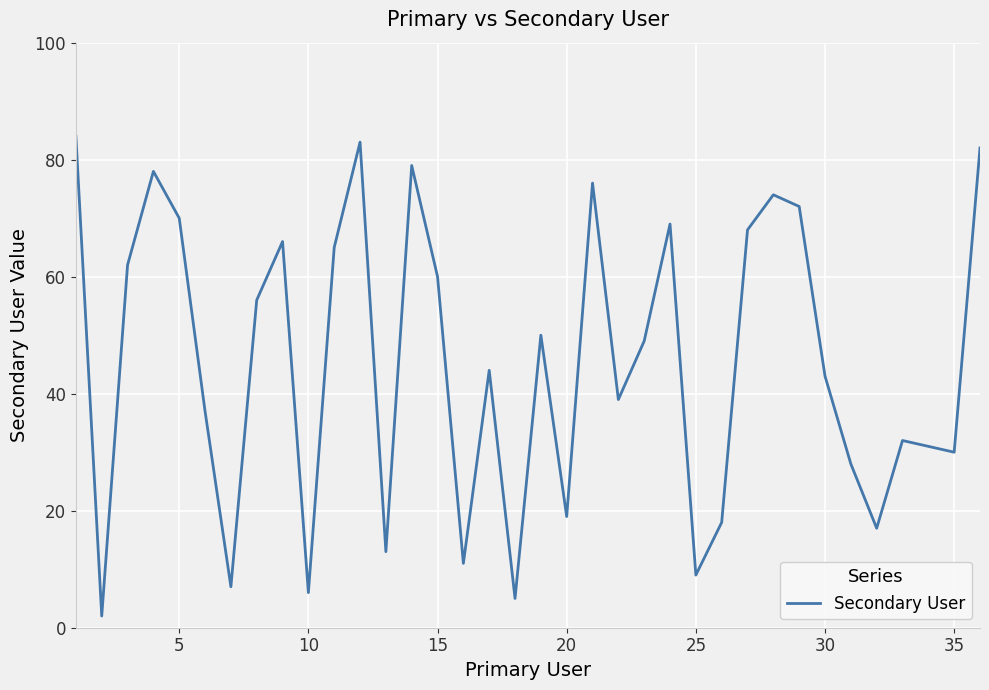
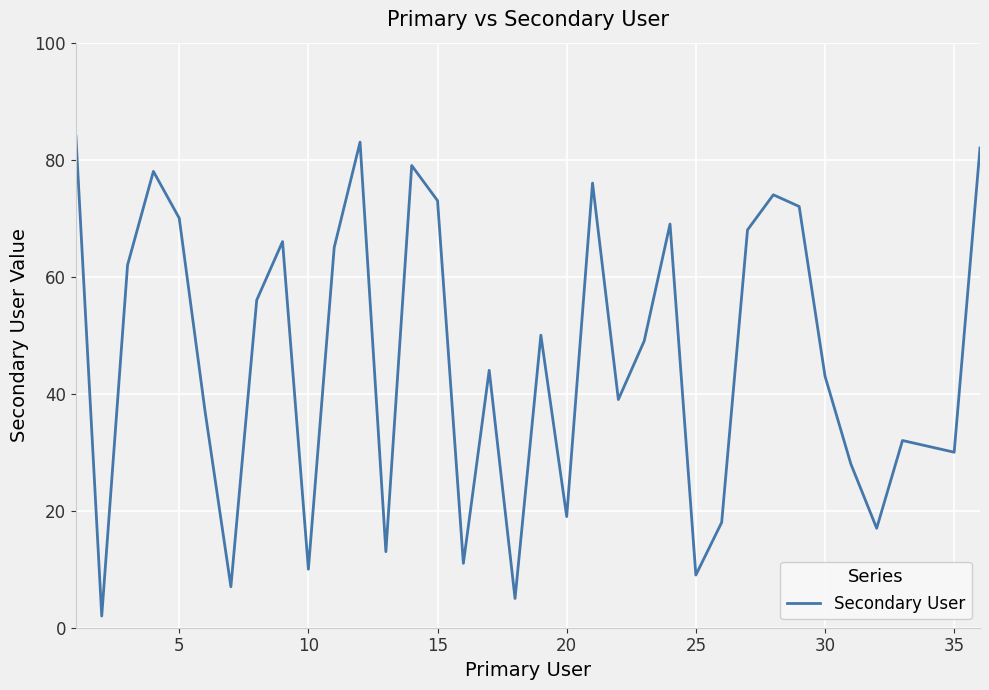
10: 6 -> 10
15: 60 -> 73
